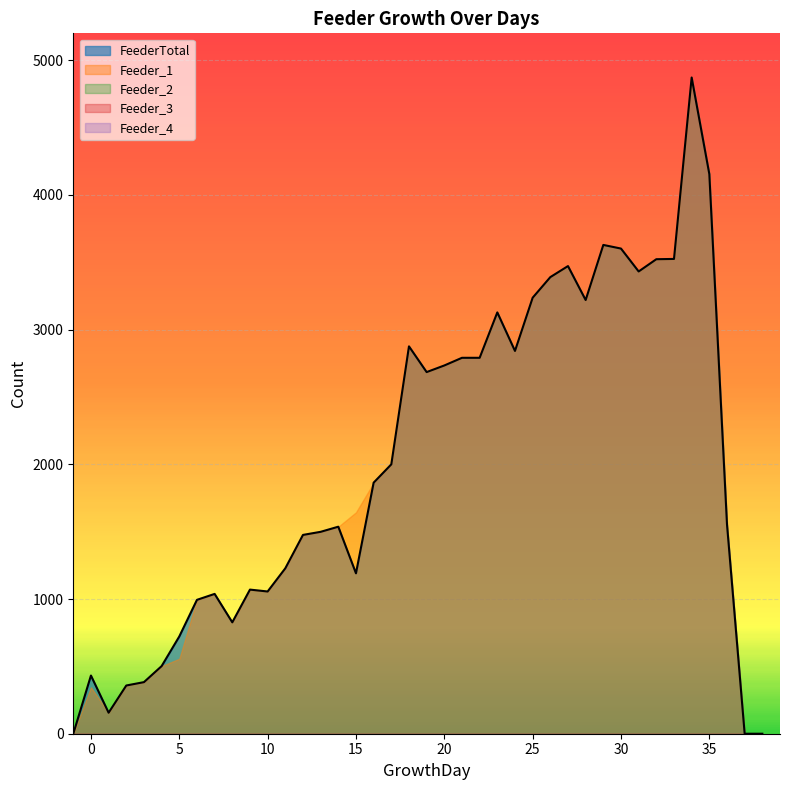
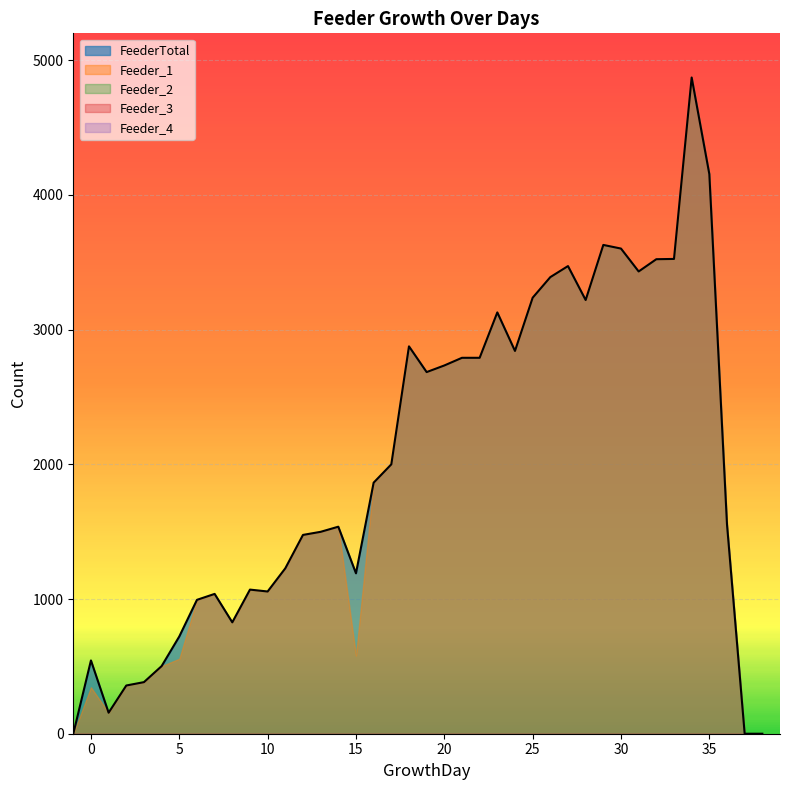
FeederTotal, 0: 430 -> 540
Feeder_1, 15: 1640 -> 580
